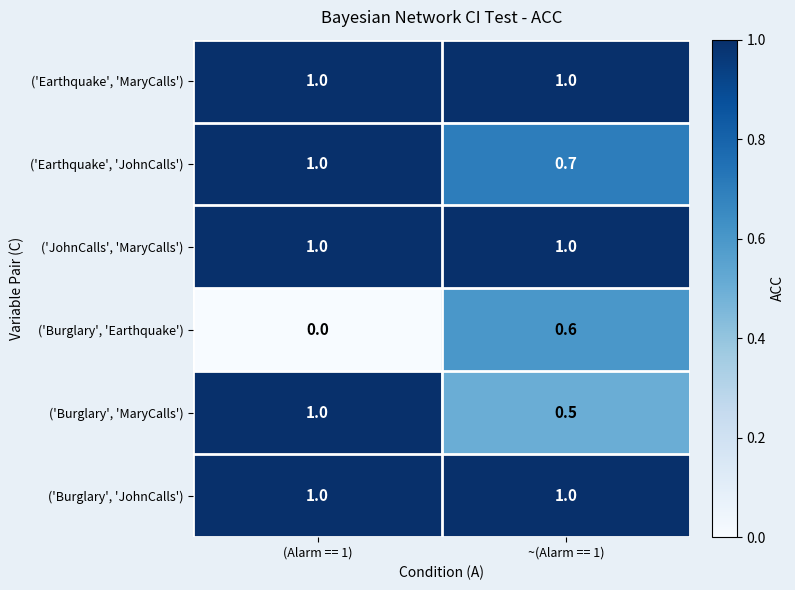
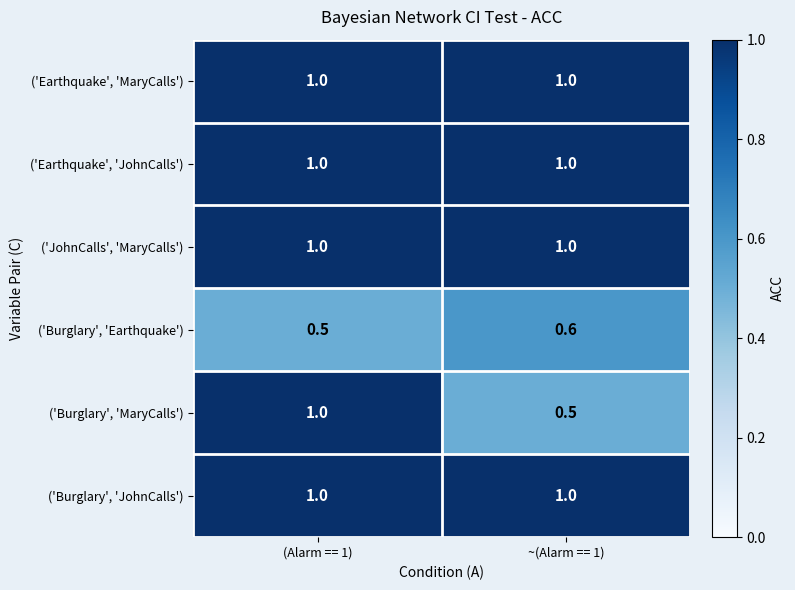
('Earthquake', 'JohnCalls'), ~(Alarm == 1): 0.7 -> 1.0
('Burglary', 'Earthquake'), (Alarm == 1): 0.0 -> 0.5
